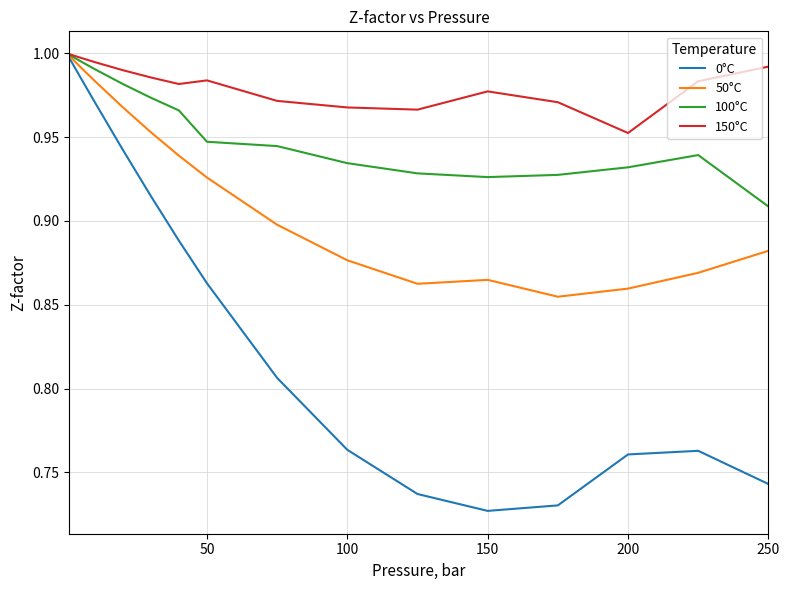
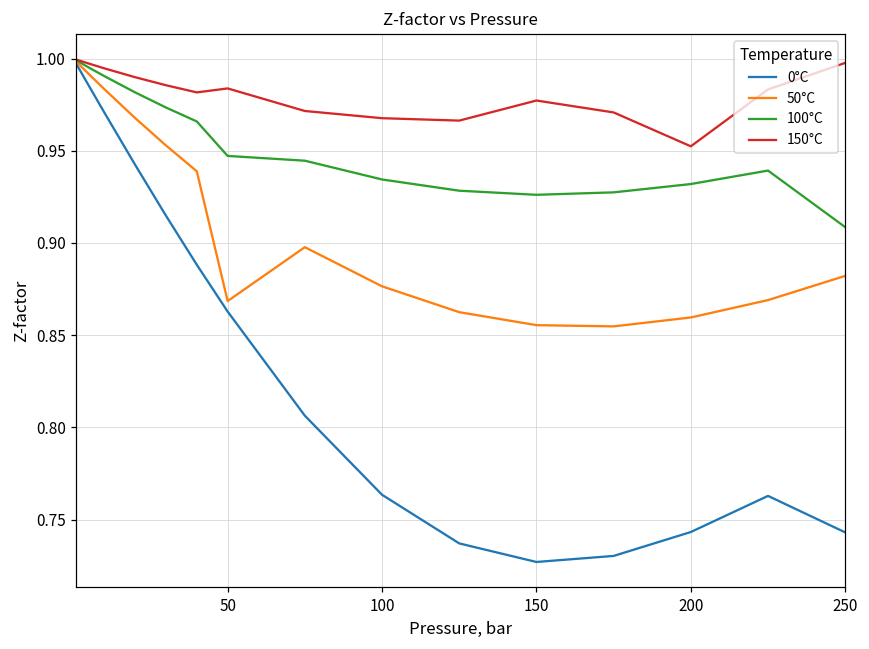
50°C, 50: 0.926 -> 0.869
50°C, 150: 0.865 -> 0.855
0°C, 200: 0.761 -> 0.743
150°C, 250: 0.992 -> 0.998
